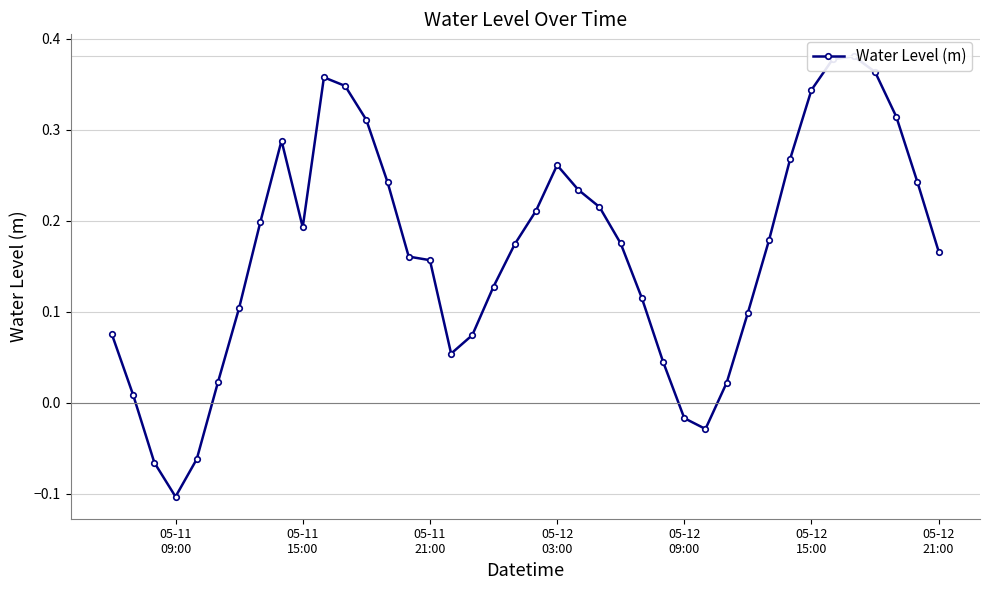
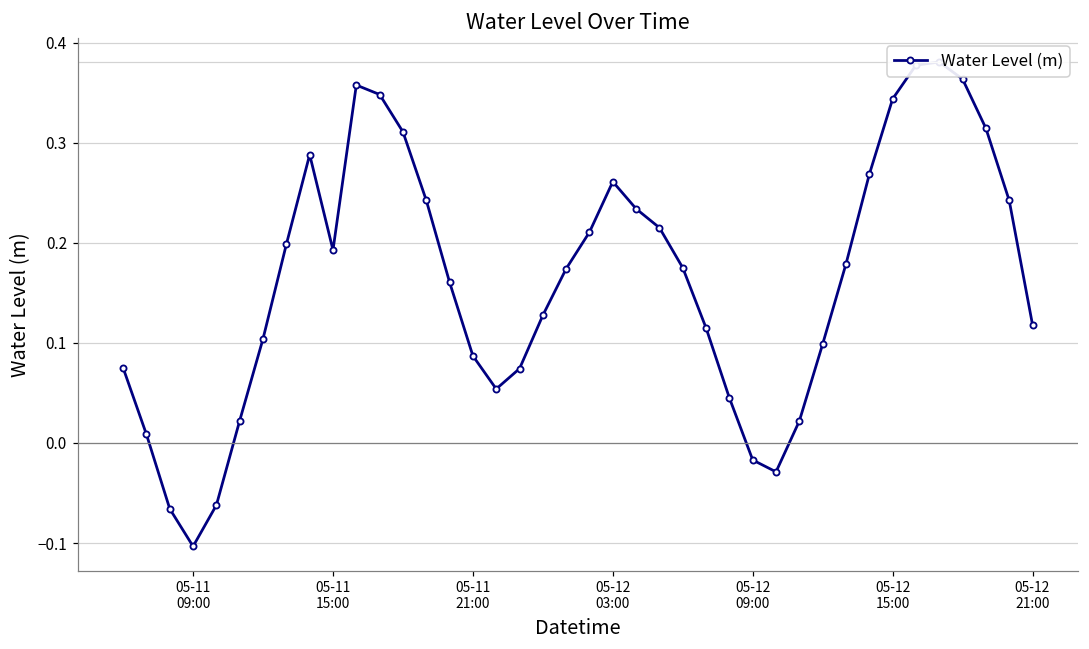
05-11 21:00: 0.16 -> 0.09
05-12 21:00: 0.17 -> 0.12
